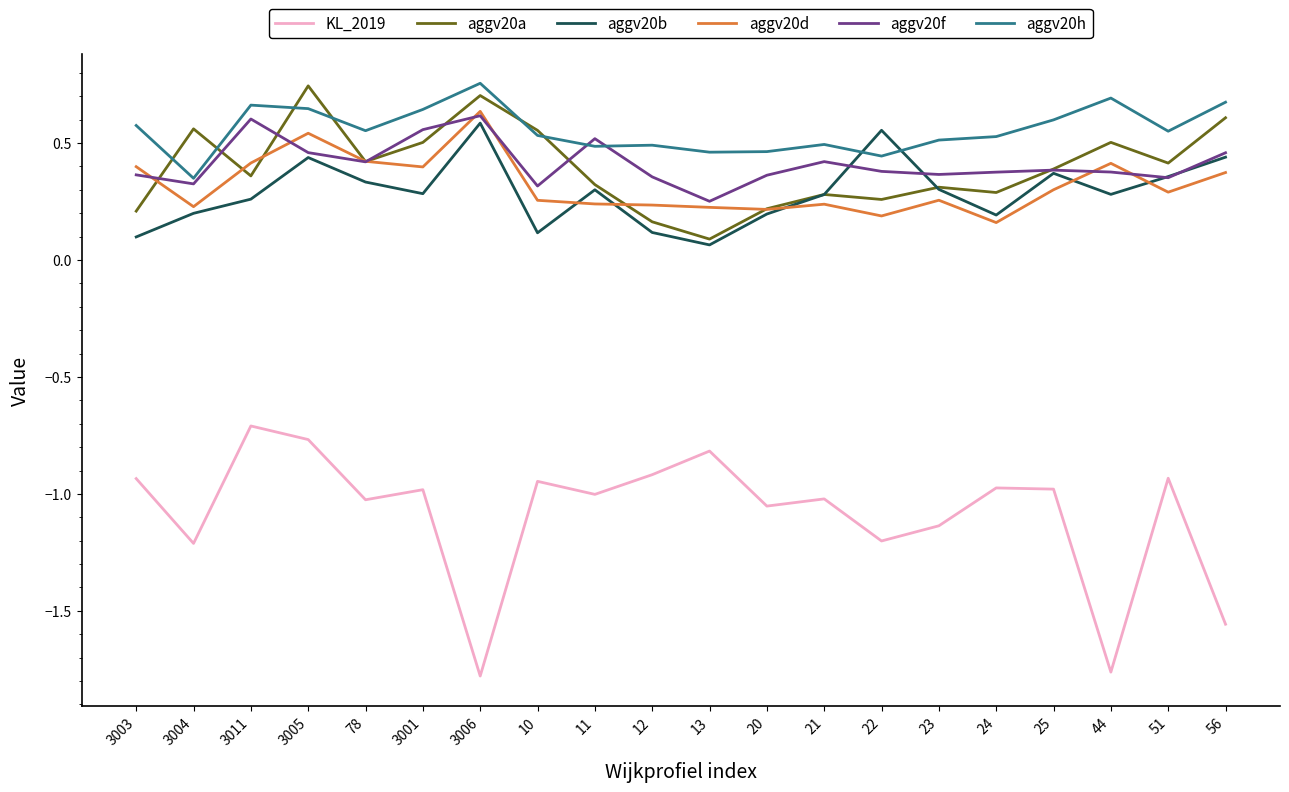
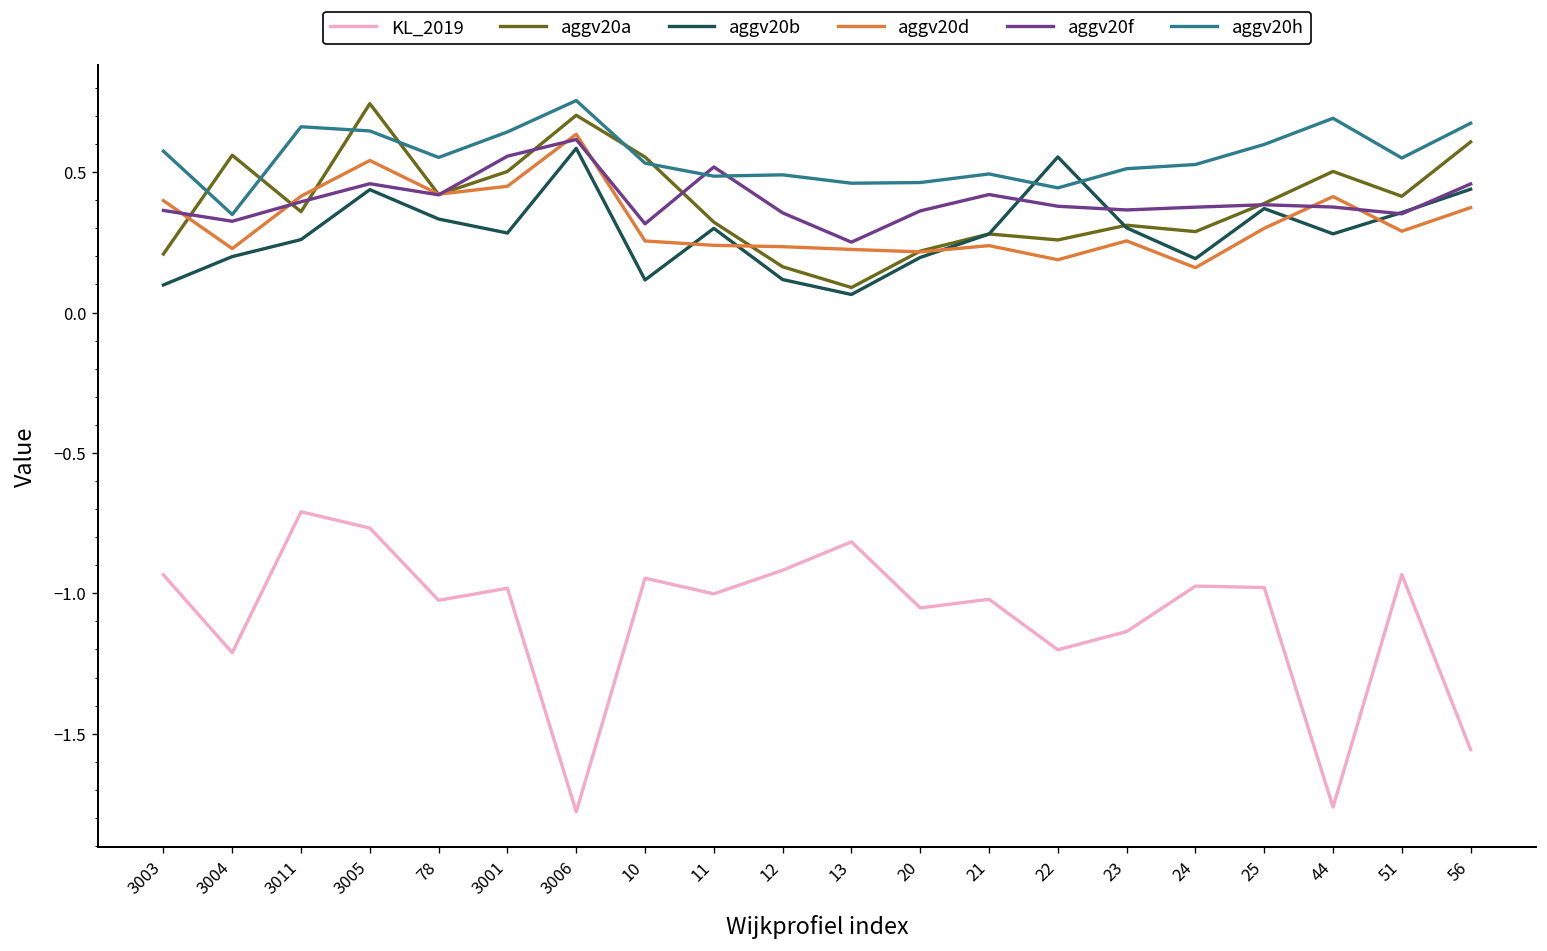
aggv20f, 3011: 0.60 -> 0.39
aggv20d, 3001: 0.40 -> 0.45
